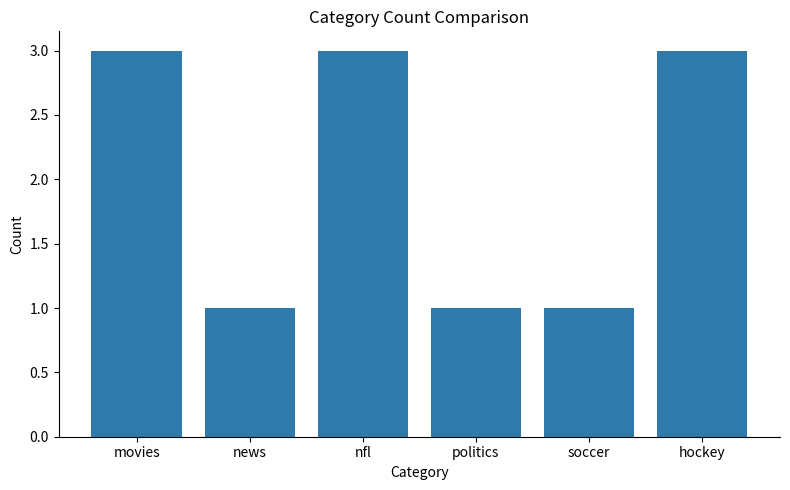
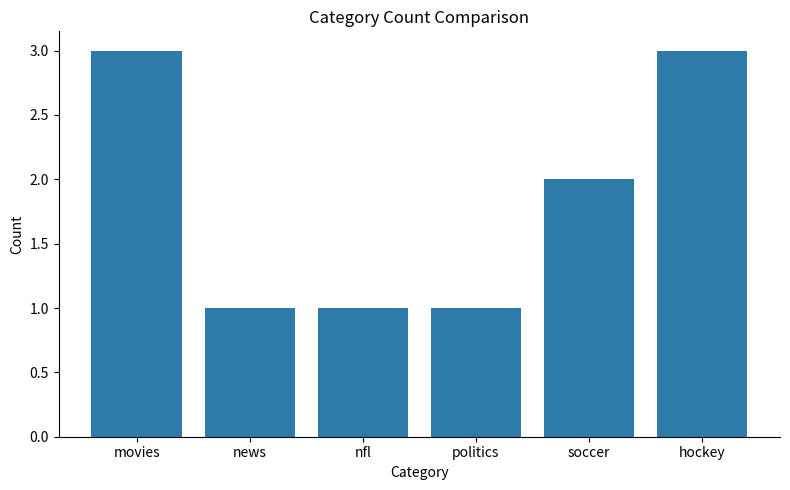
nfl: 3 -> 1
soccer: 1 -> 2
